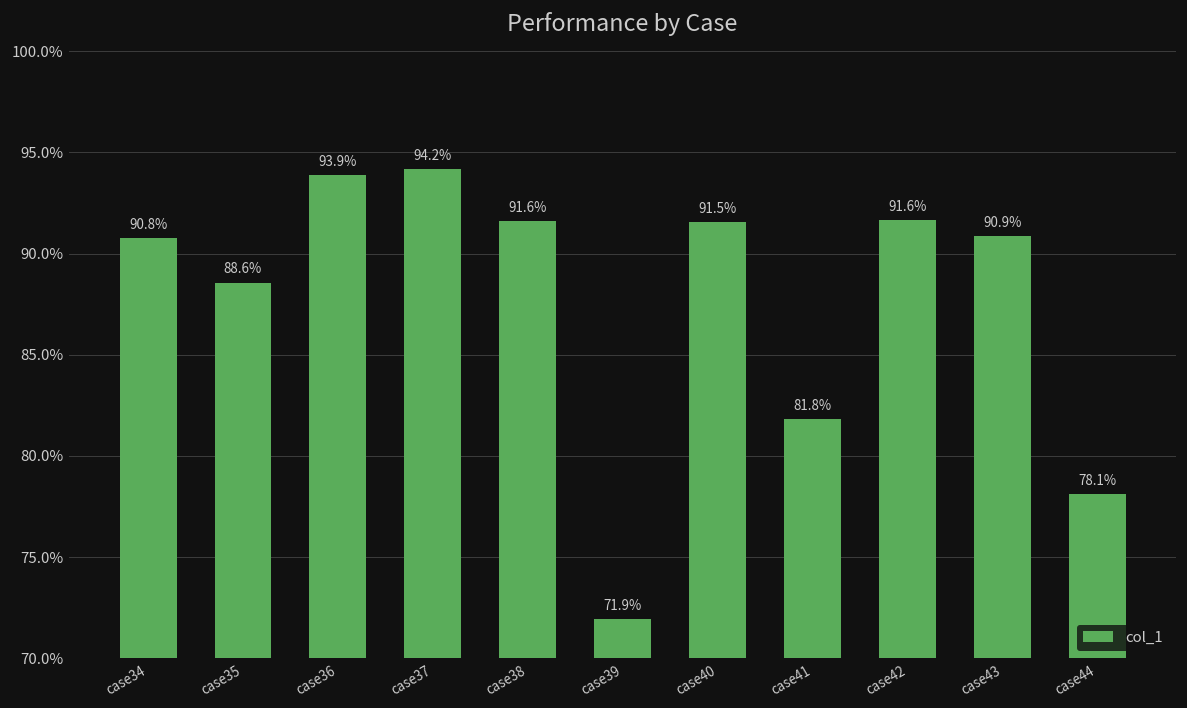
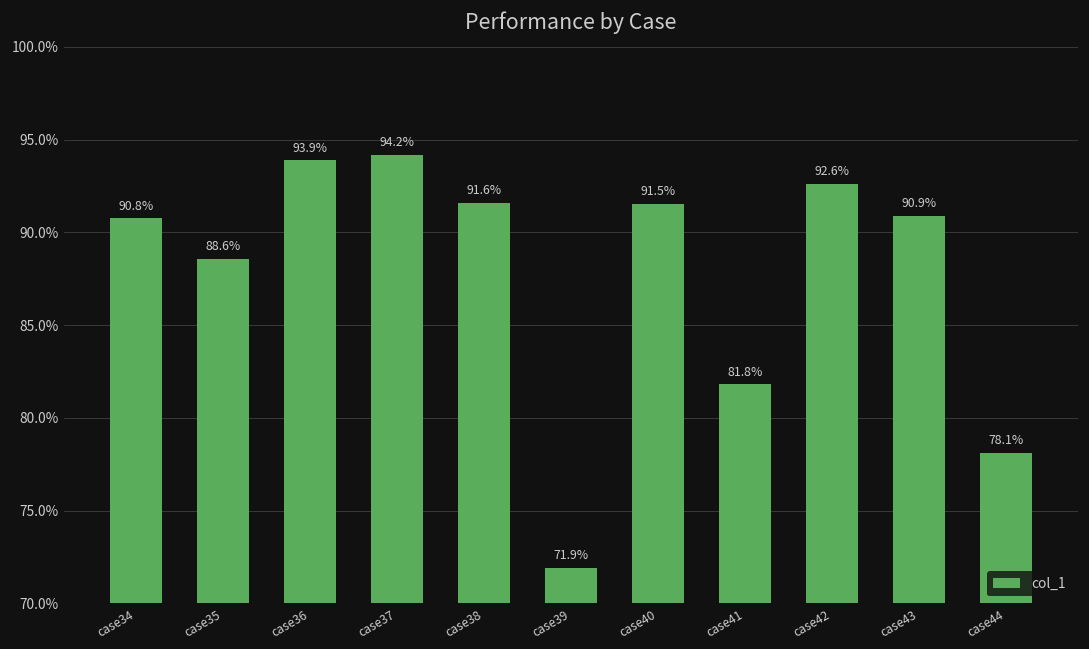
case42: 91.6% -> 92.6%
